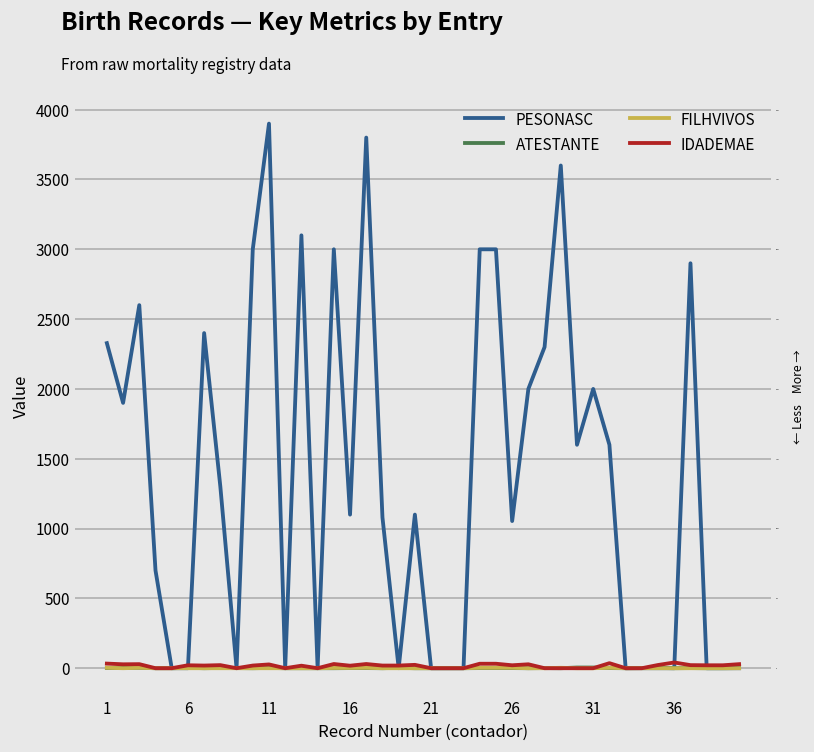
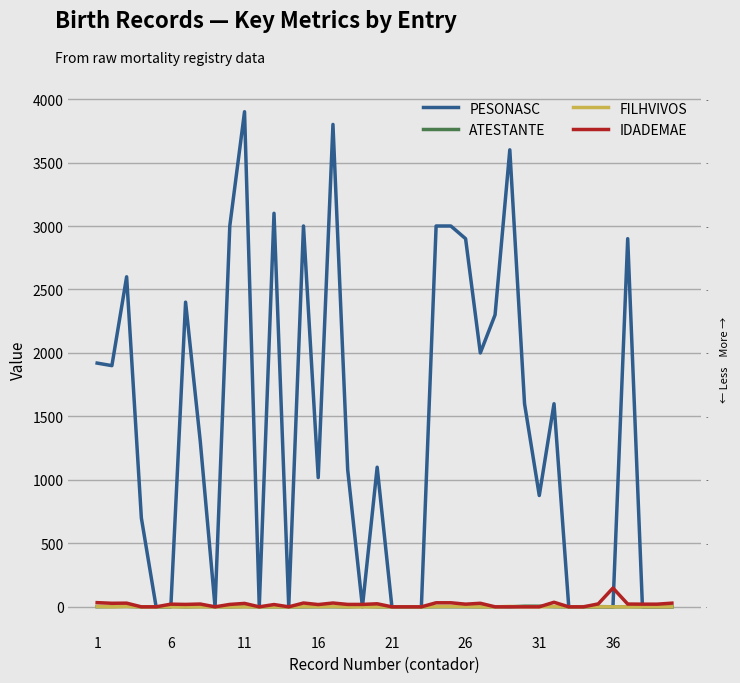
PESONASC, 1: 2330 -> 1920
PESONASC, 16: 1100 -> 1020
PESONASC, 26: 1050 -> 2900
PESONASC, 31: 2000 -> 880
IDADEMAE, 36: 40 -> 150
